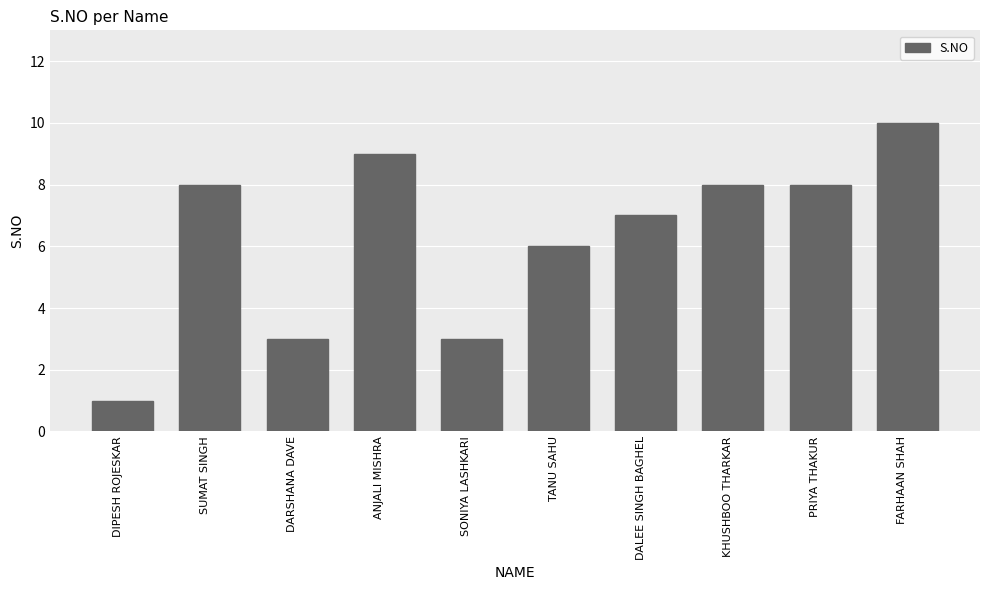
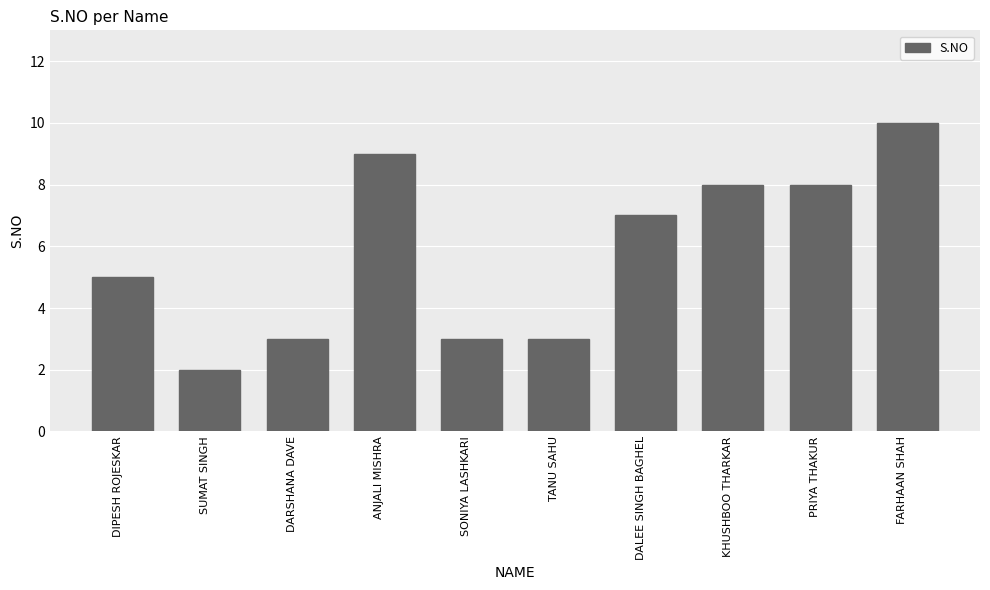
DIPESH ROJESKAR: 1 -> 5
SUMAT SINGH: 8 -> 2
TANU SAHU: 6 -> 3
